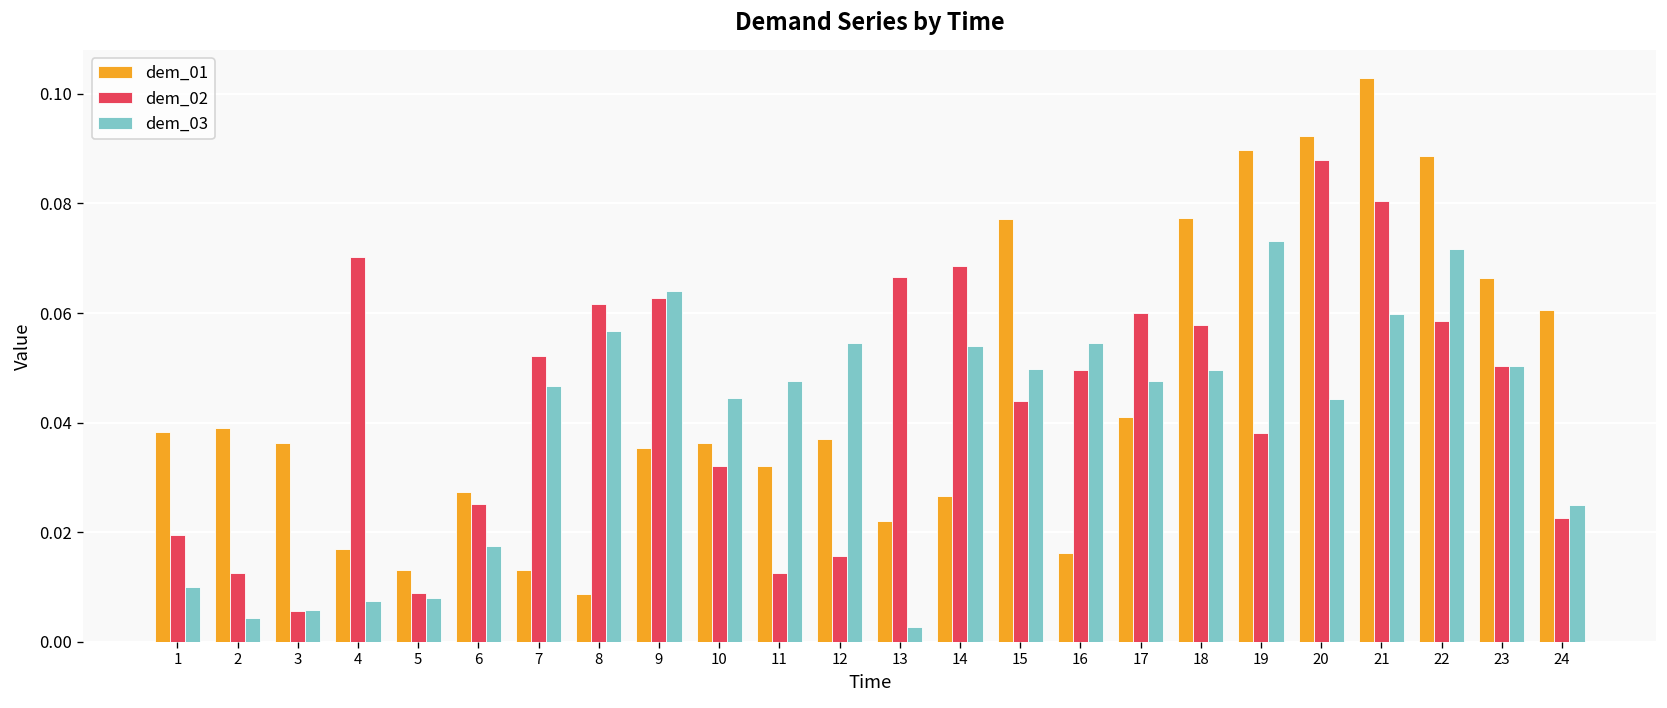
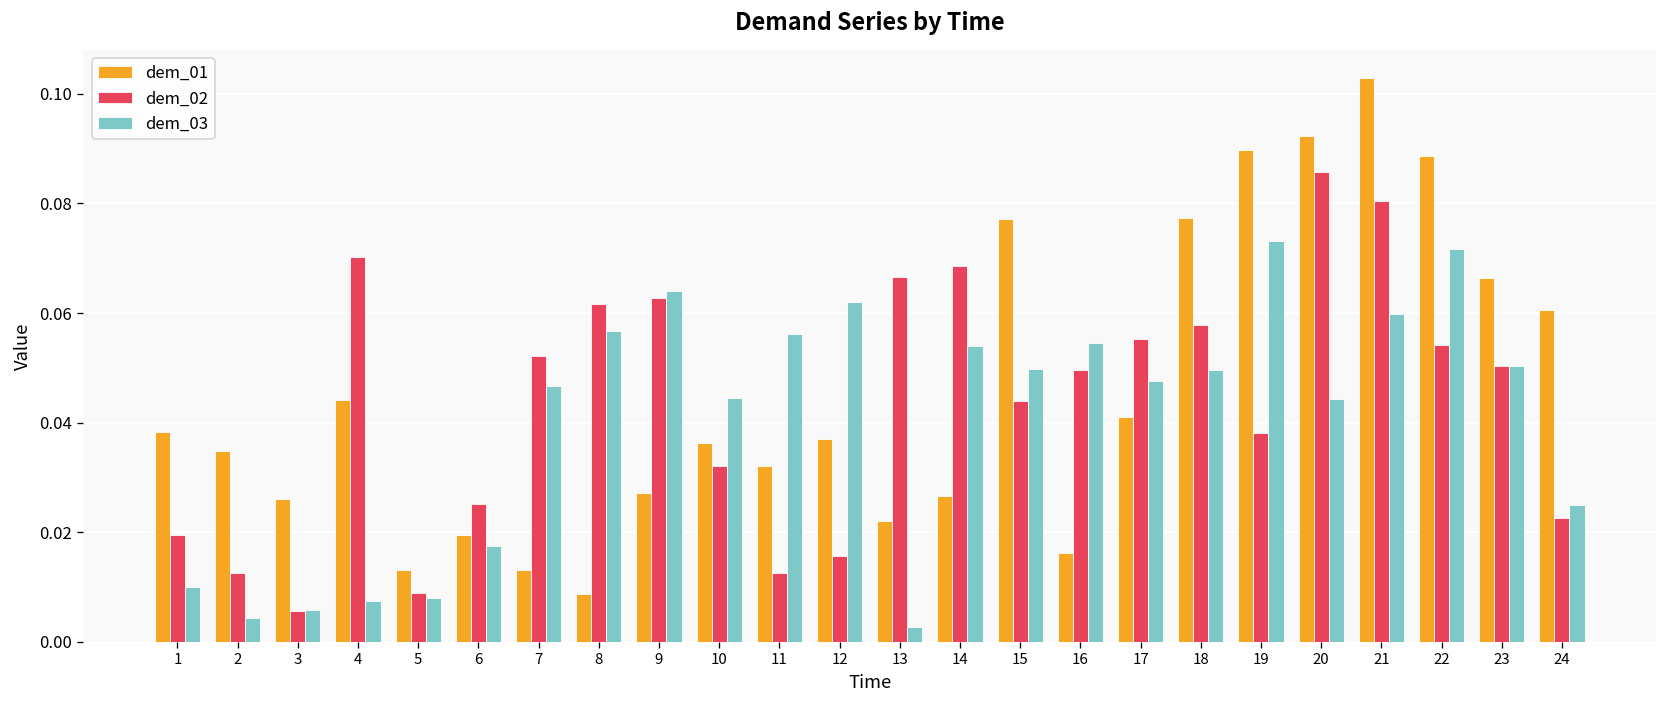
dem_01, 2: 0.039 -> 0.035
dem_01, 3: 0.036 -> 0.026
dem_01, 4: 0.017 -> 0.044
dem_01, 6: 0.027 -> 0.020
dem_01, 9: 0.035 -> 0.027
dem_03, 11: 0.048 -> 0.056
dem_03, 12: 0.055 -> 0.062
dem_02, 17: 0.060 -> 0.055
dem_02, 20: 0.088 -> 0.086
dem_02, 22: 0.058 -> 0.054
